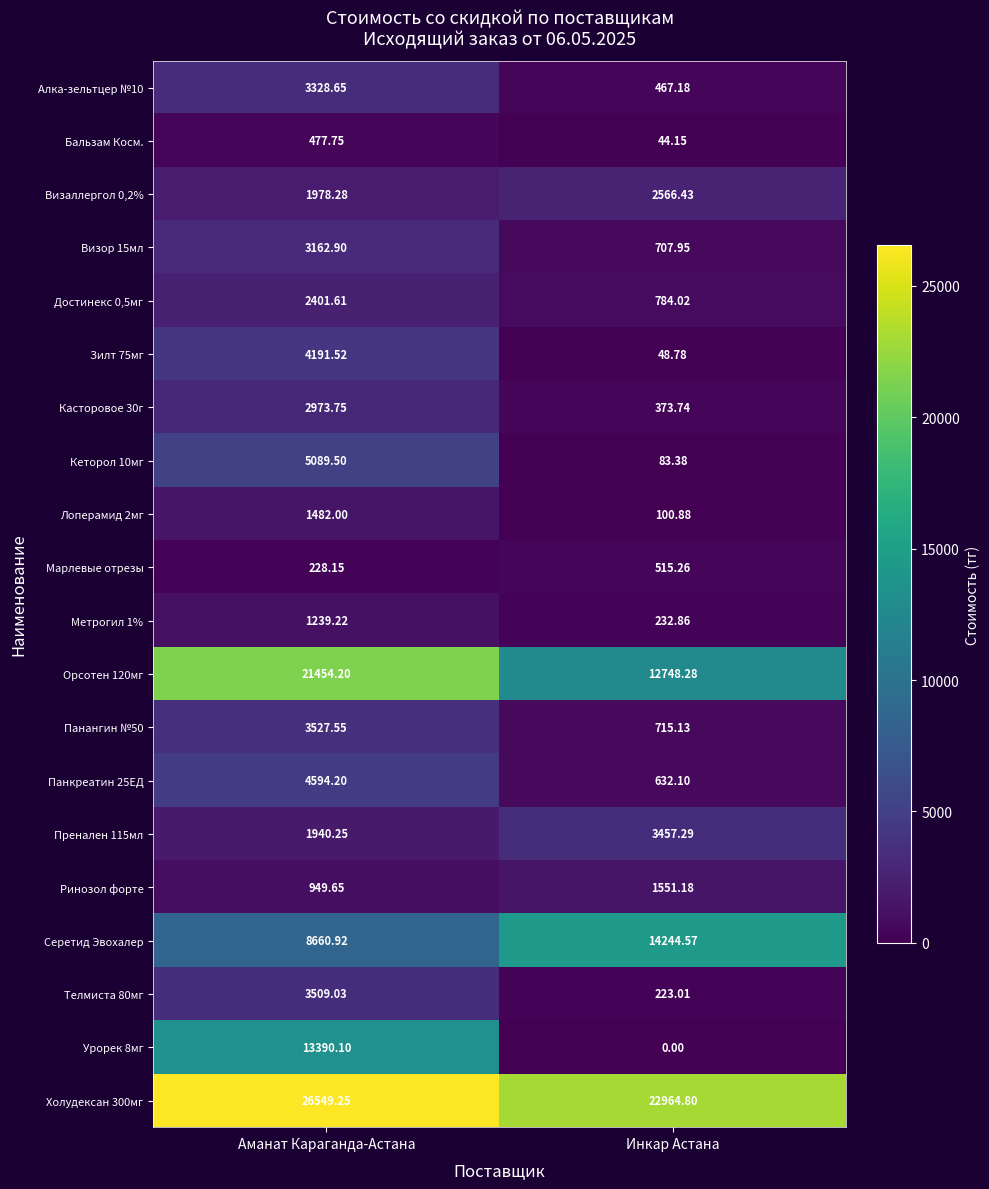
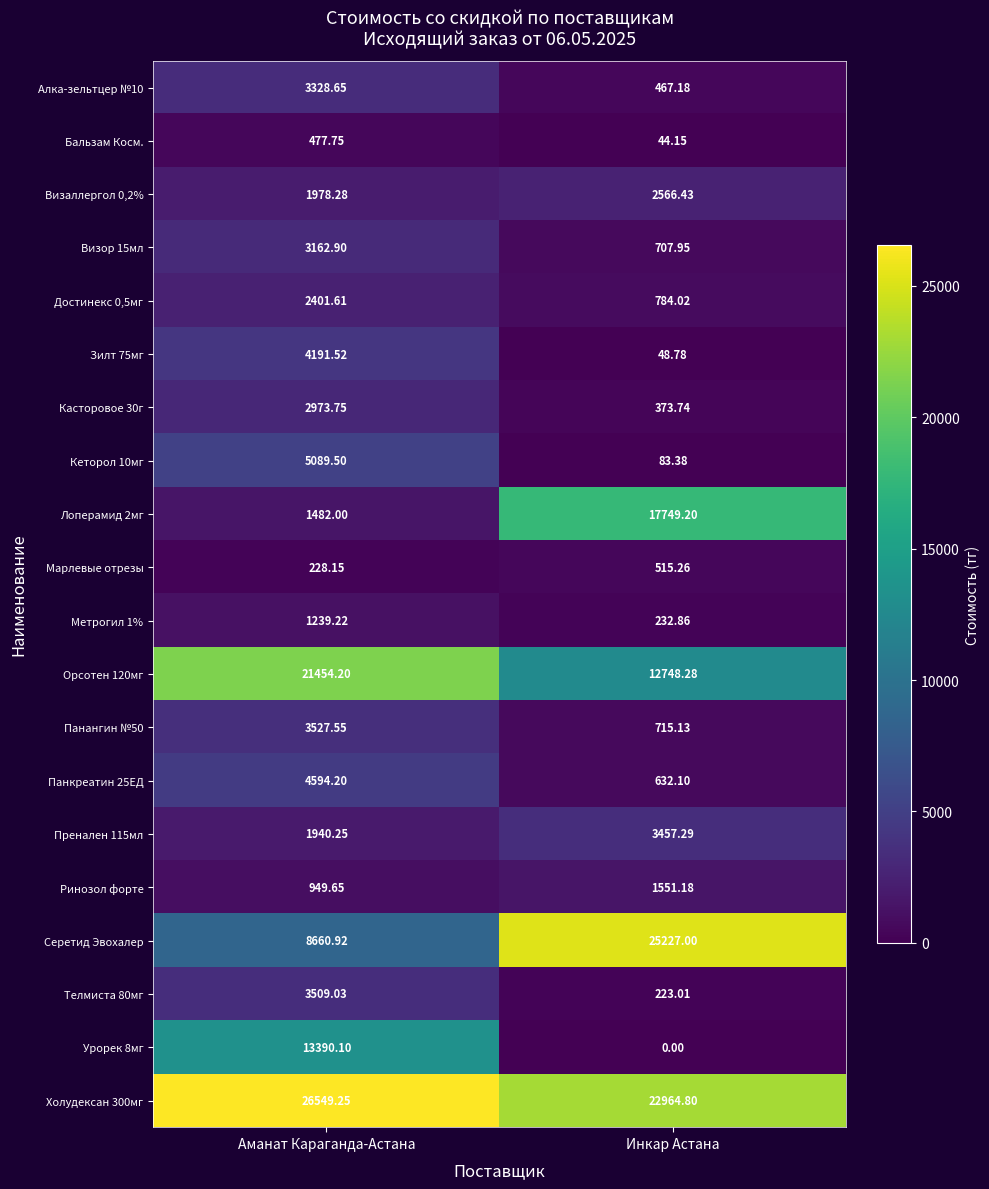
Лоперамид 2мг, Инкар Астана: 100.88 -> 17749.20
Серетид Эвохалер, Инкар Астана: 14244.57 -> 25227.00
